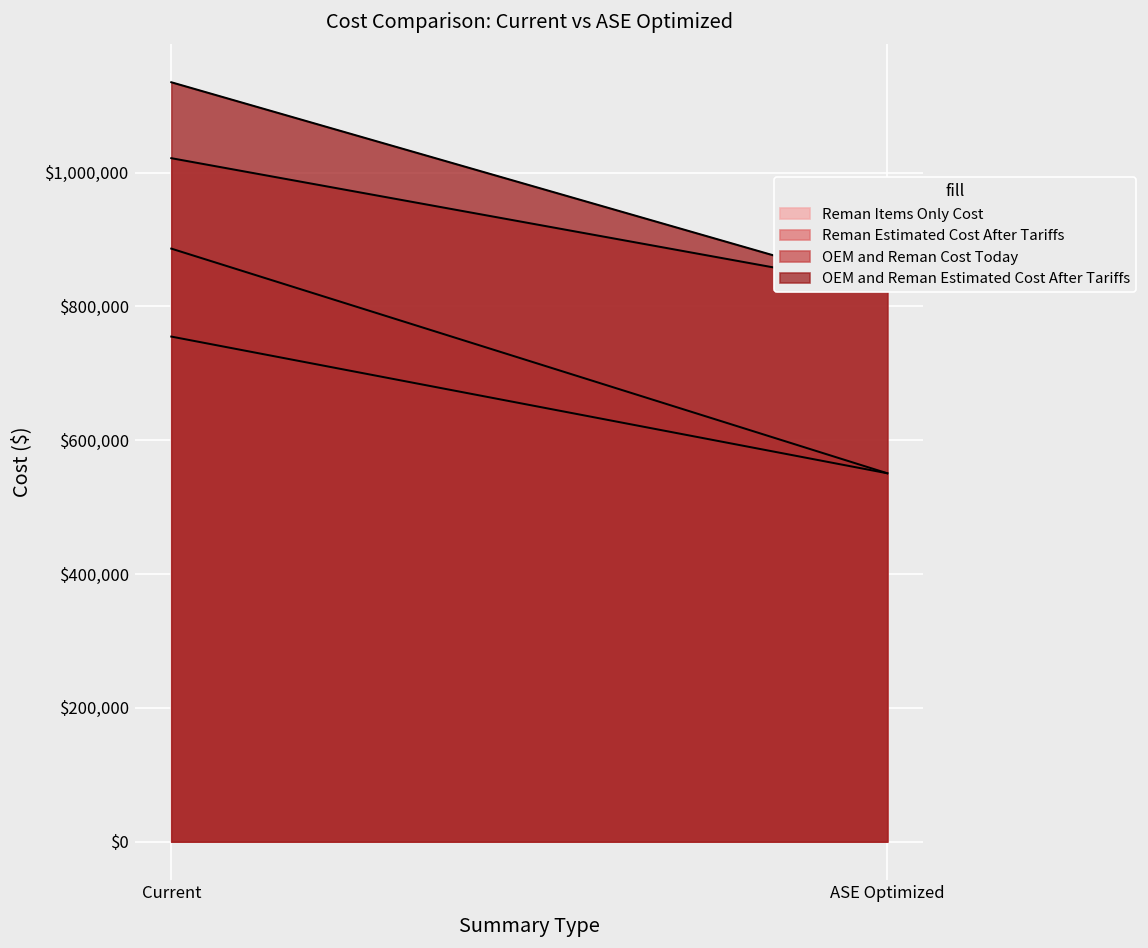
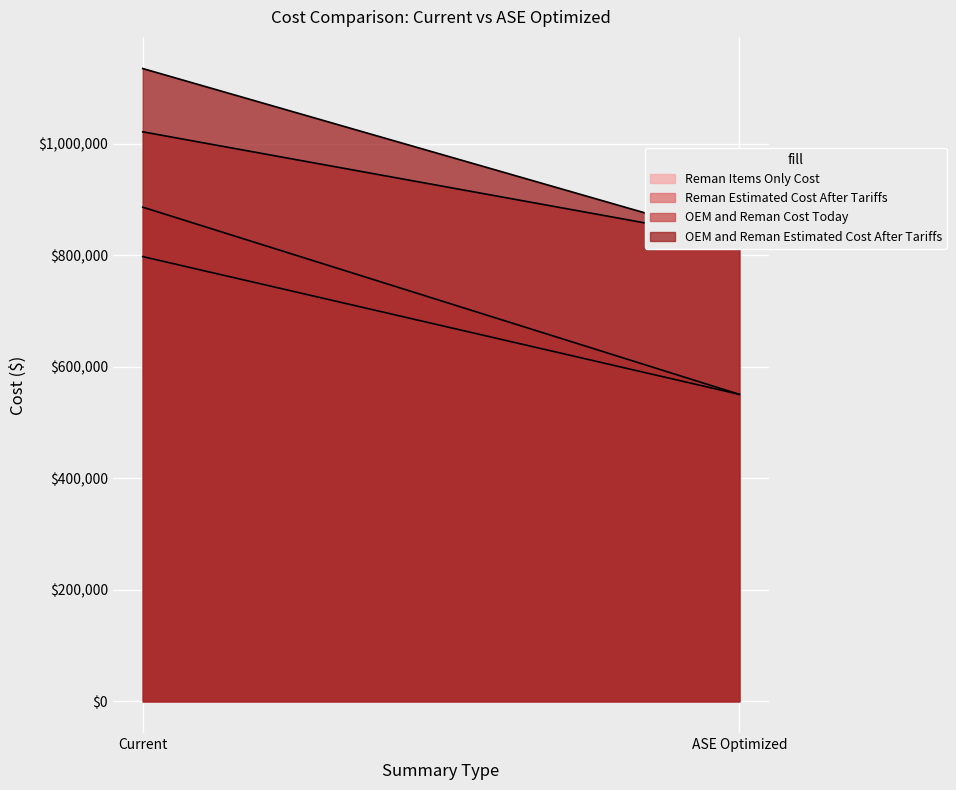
Reman Items Only Cost, Current: $760,000 -> $800,000
